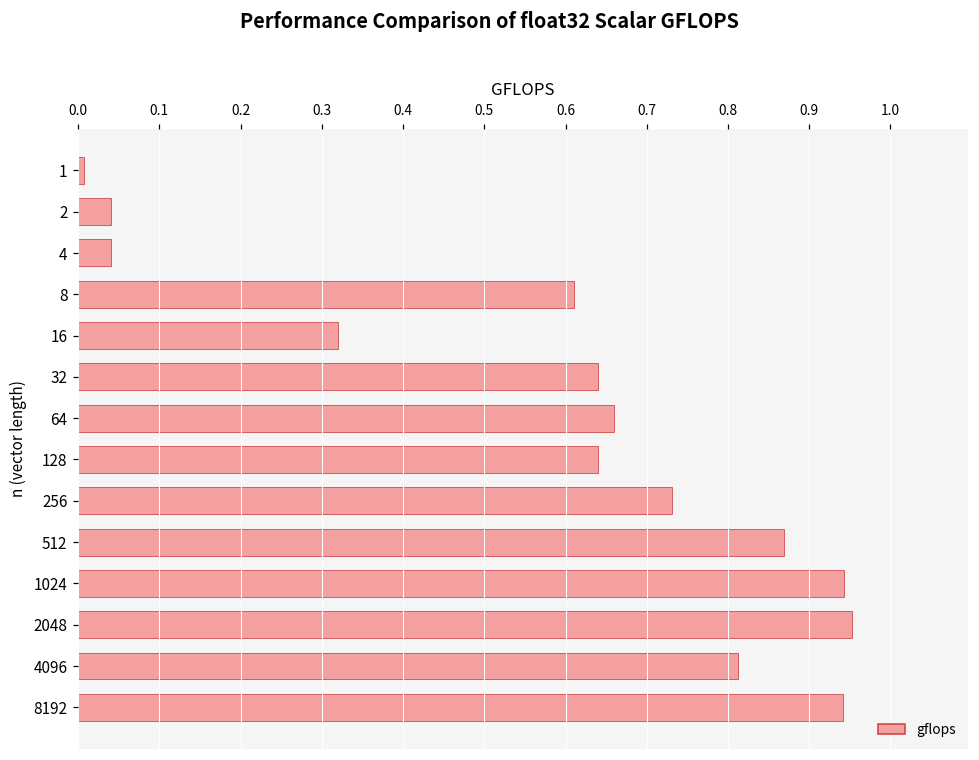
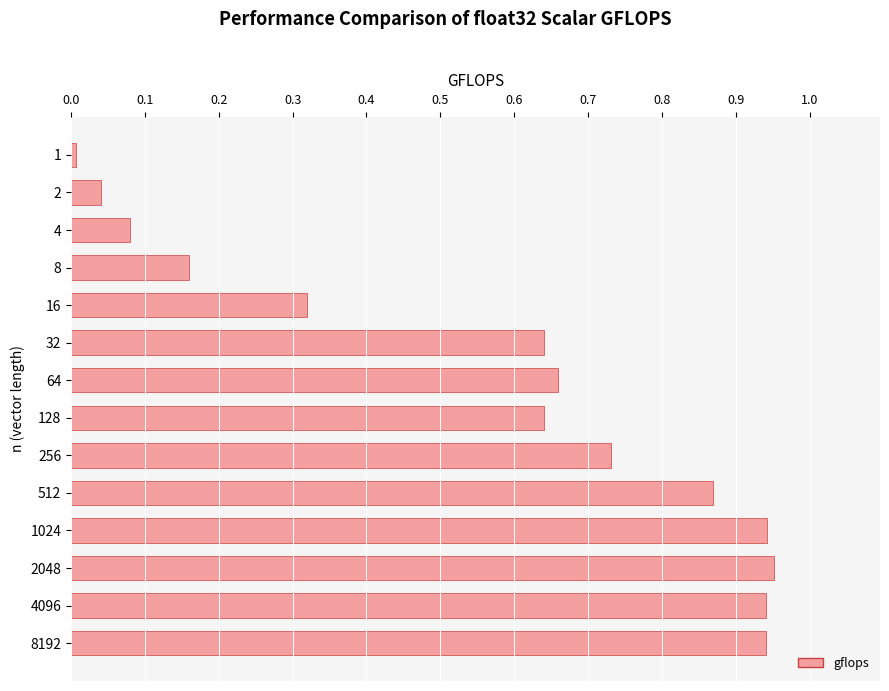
4: 0.04 -> 0.08
8: 0.61 -> 0.16
4096: 0.81 -> 0.94
